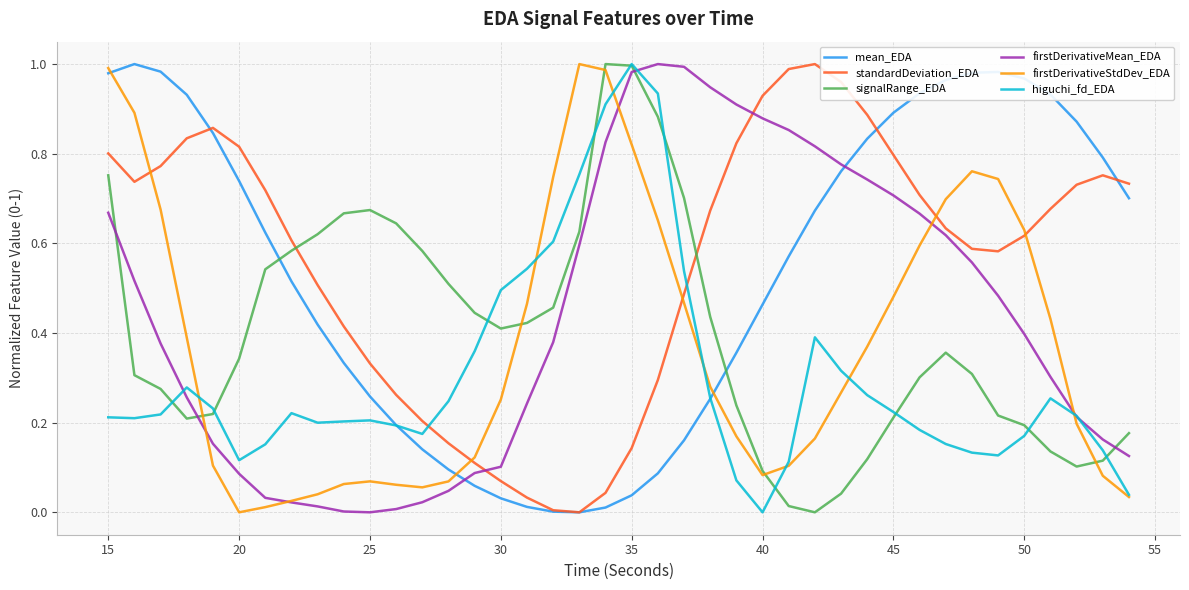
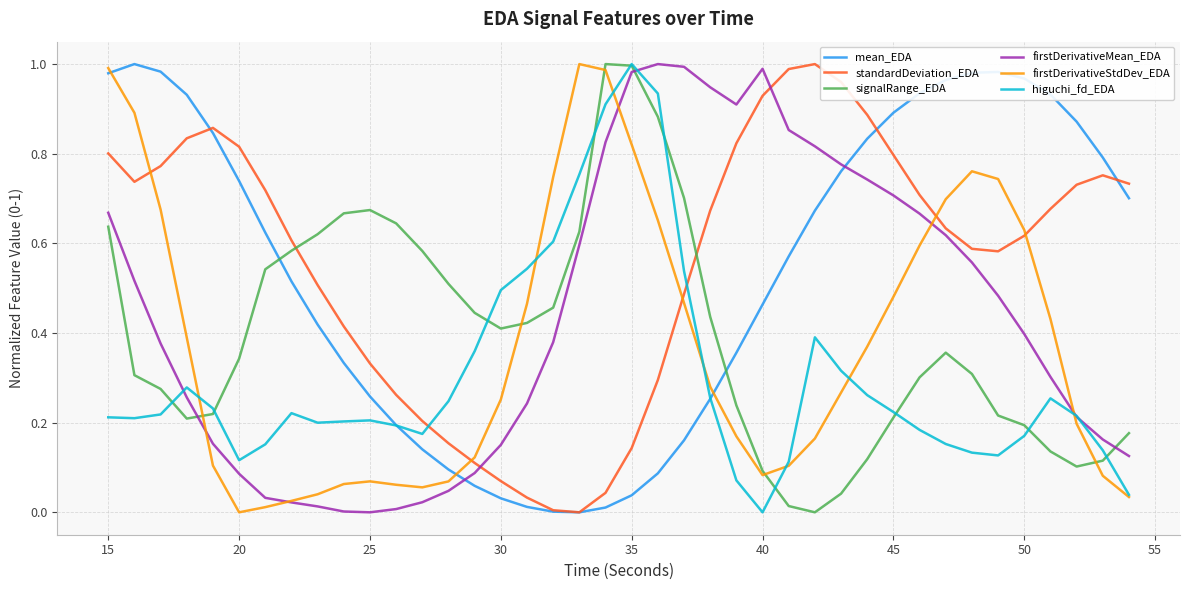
signalRange_EDA, 15: 0.75 -> 0.64
firstDerivativeMean_EDA, 30: 0.10 -> 0.15
firstDerivativeMean_EDA, 40: 0.88 -> 0.99
